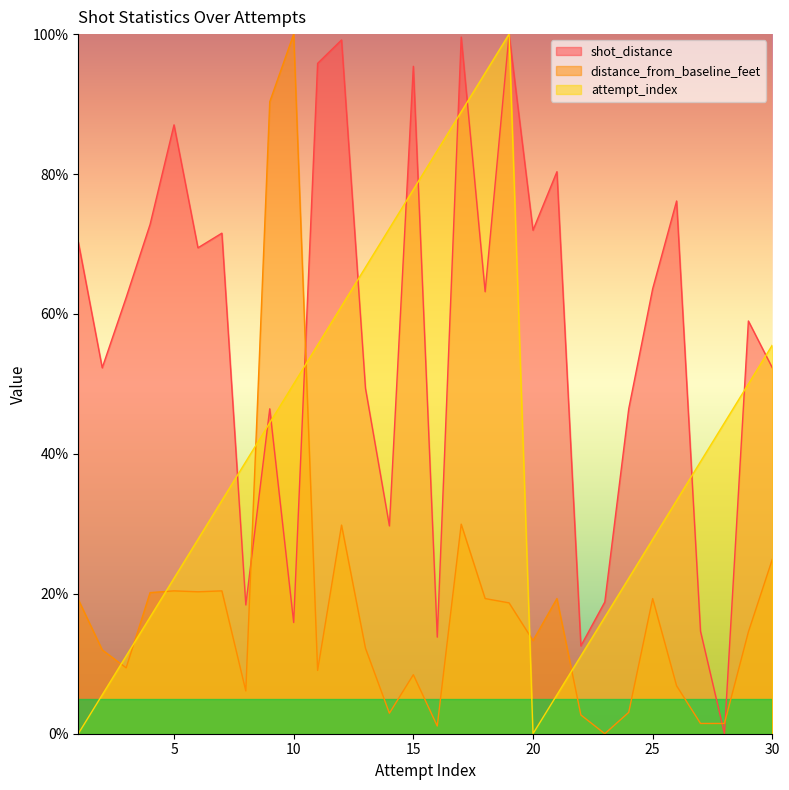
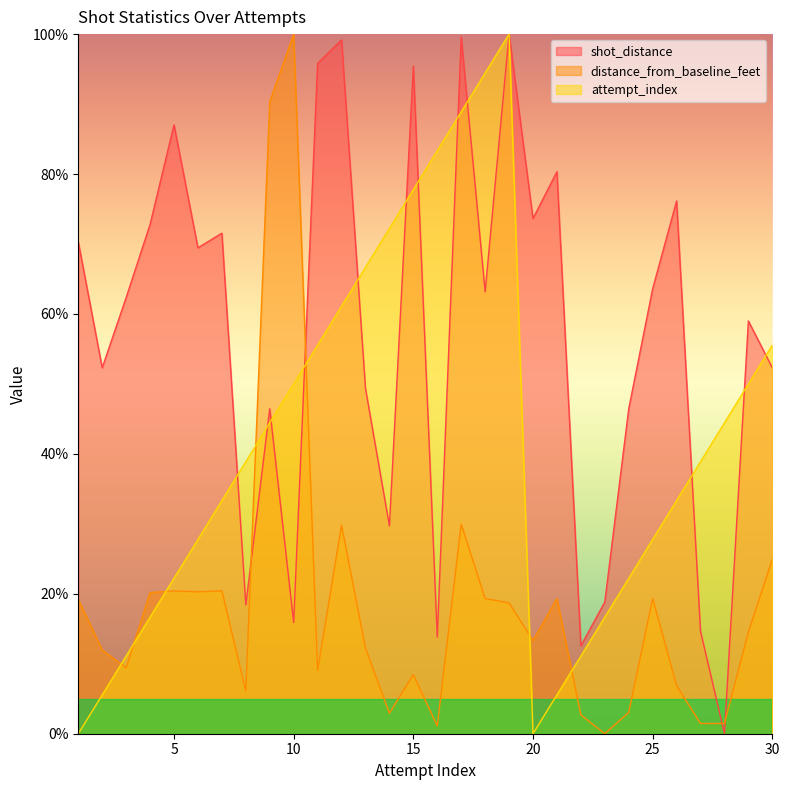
shot_distance, 20: 72% -> 74%
